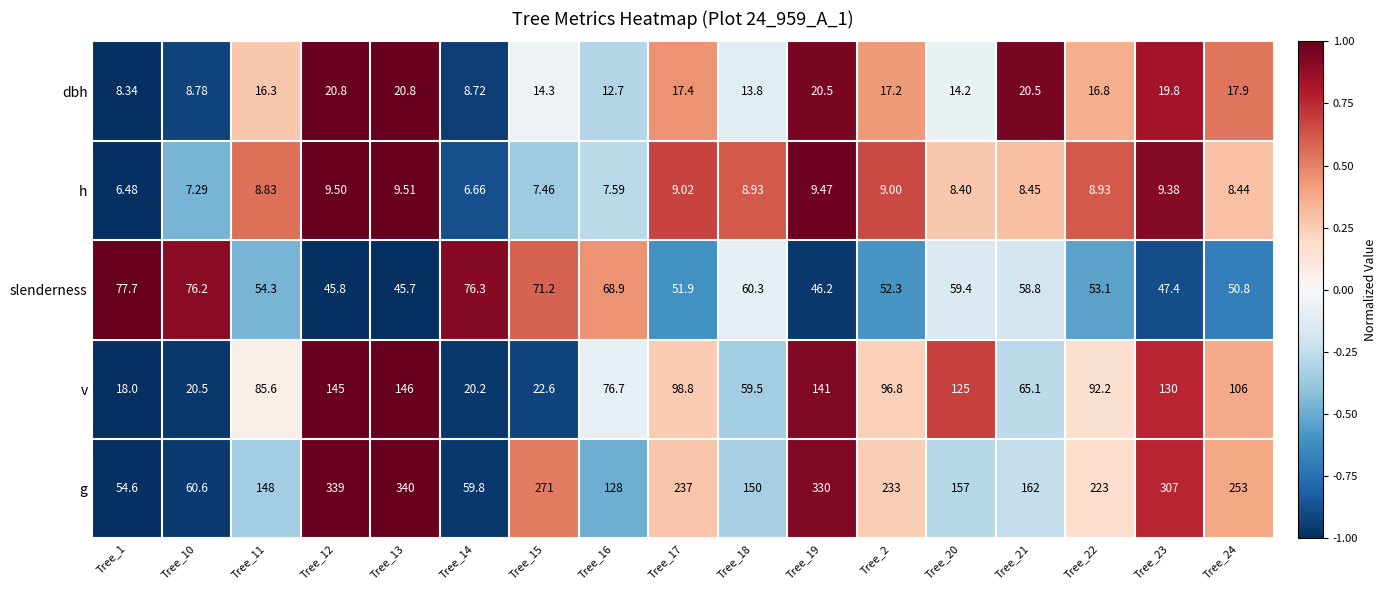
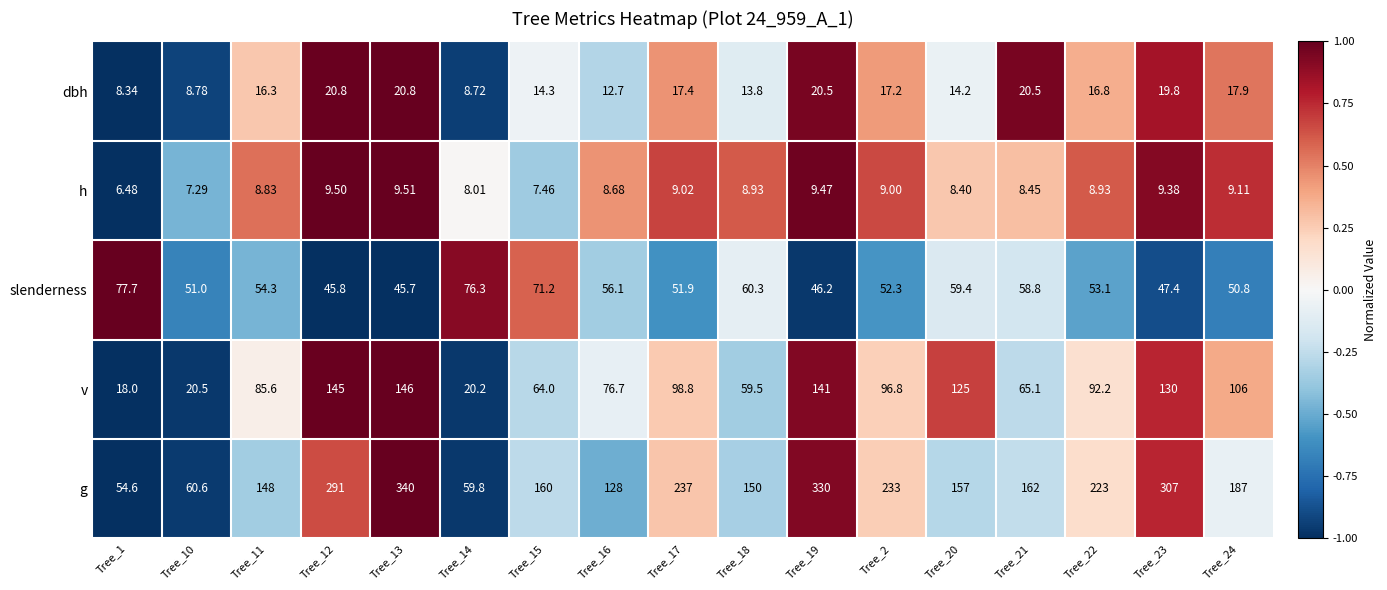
h, Tree_14: 6.66 -> 8.01
h, Tree_16: 7.59 -> 8.68
h, Tree_24: 8.44 -> 9.11
slenderness, Tree_10: 76.2 -> 51.0
slenderness, Tree_16: 68.9 -> 56.1
v, Tree_15: 22.6 -> 64.0
g, Tree_12: 339 -> 291
g, Tree_15: 271 -> 160
g, Tree_24: 253 -> 187
